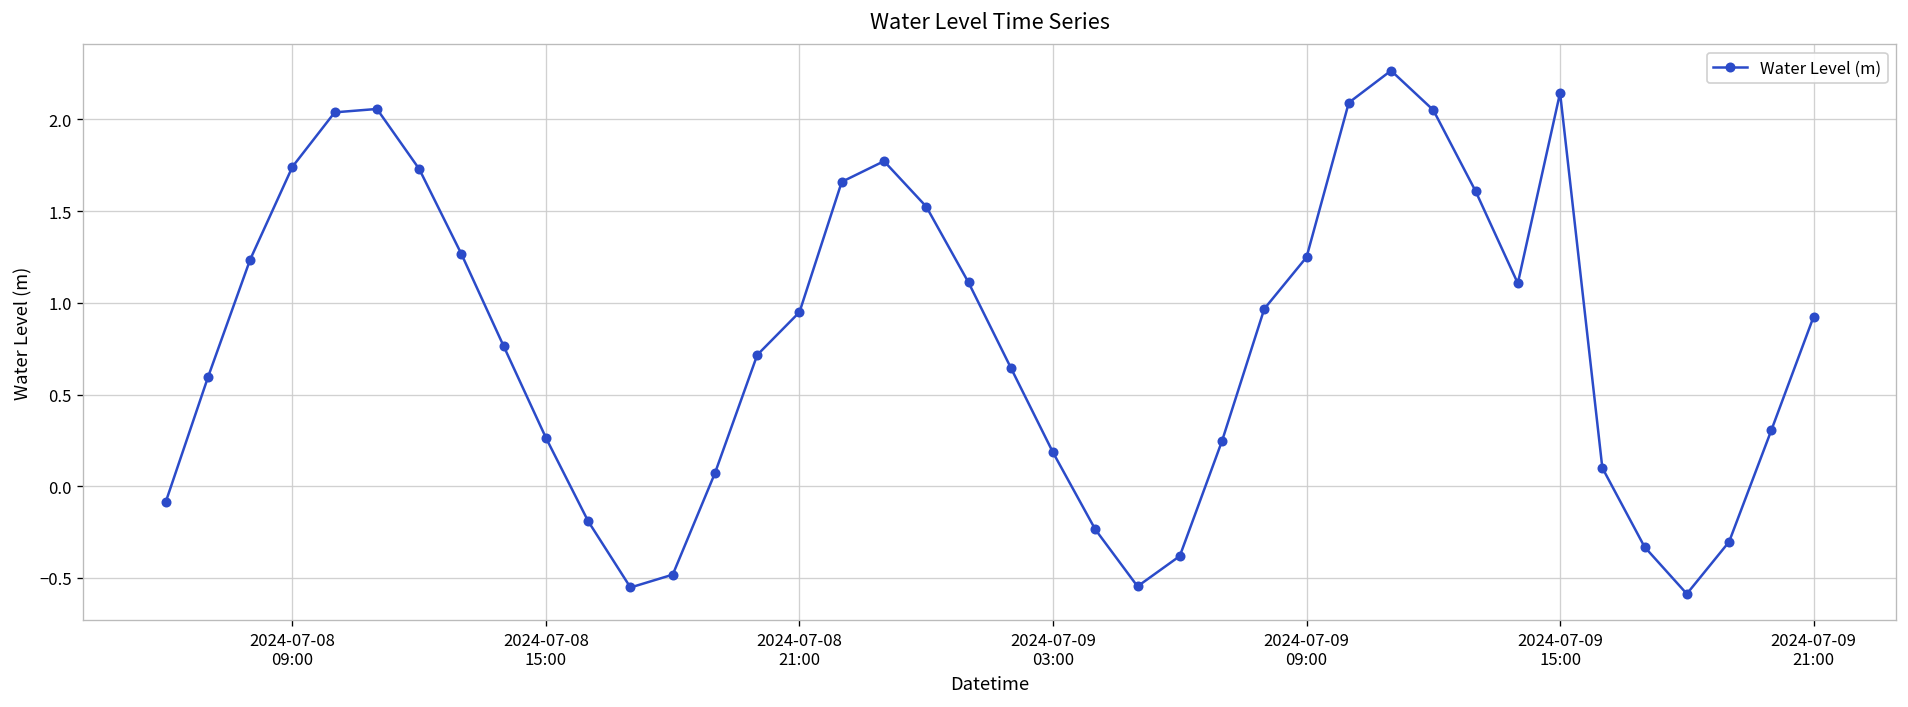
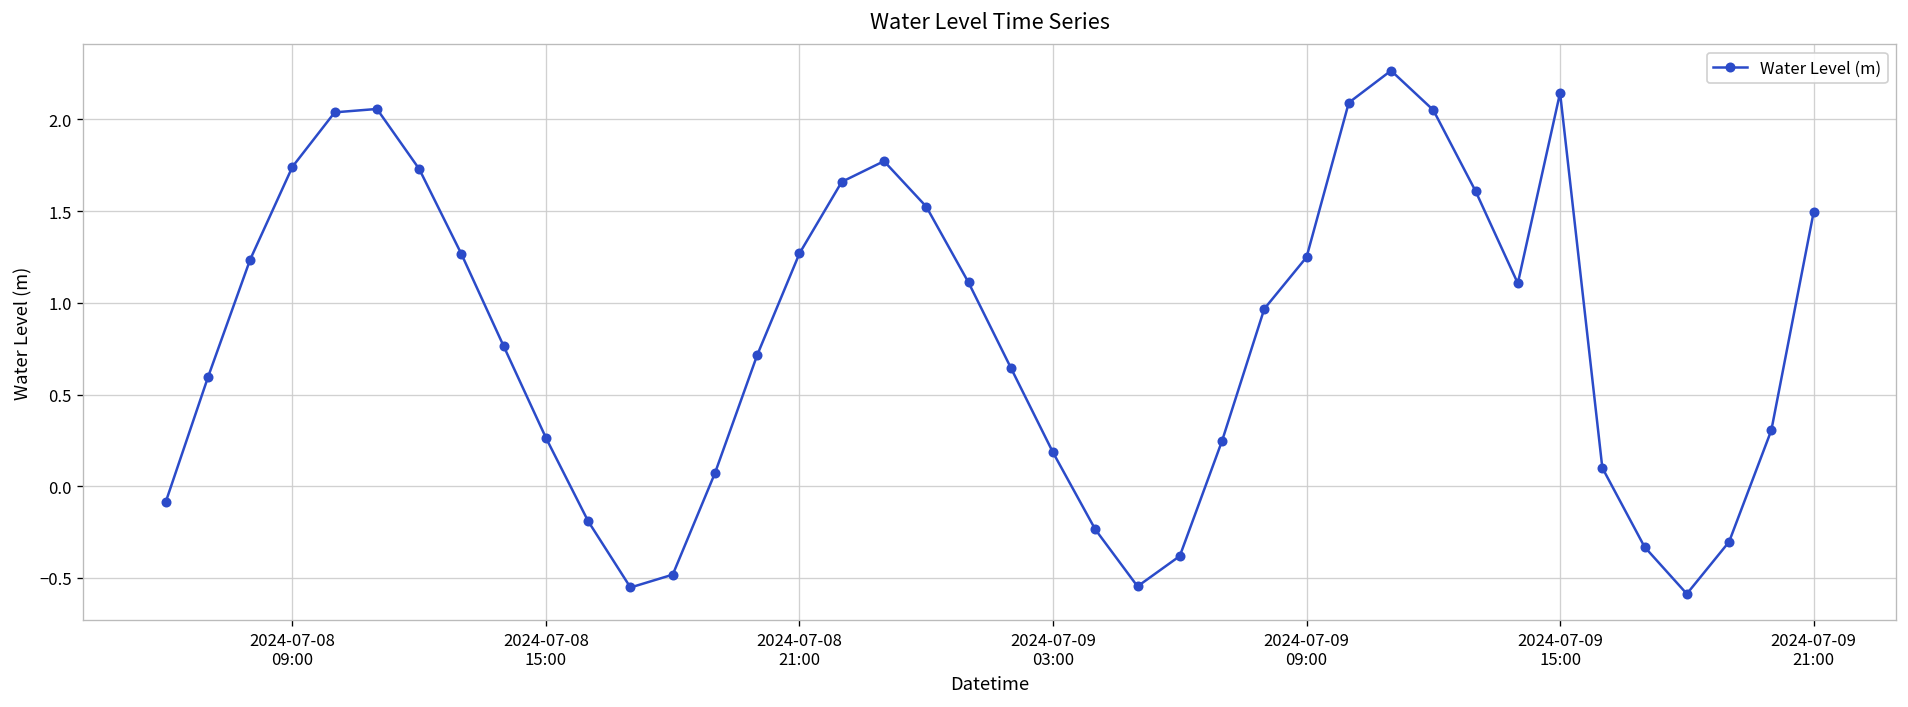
2024-07-08 21:00: 0.95 -> 1.27
2024-07-09 21:00: 0.92 -> 1.49
